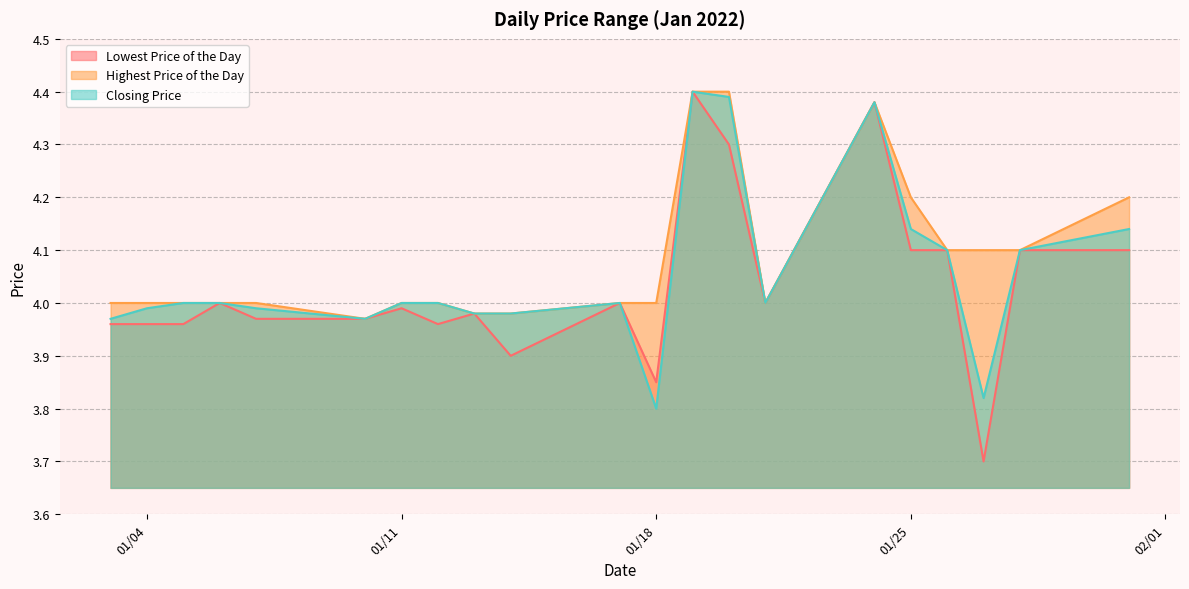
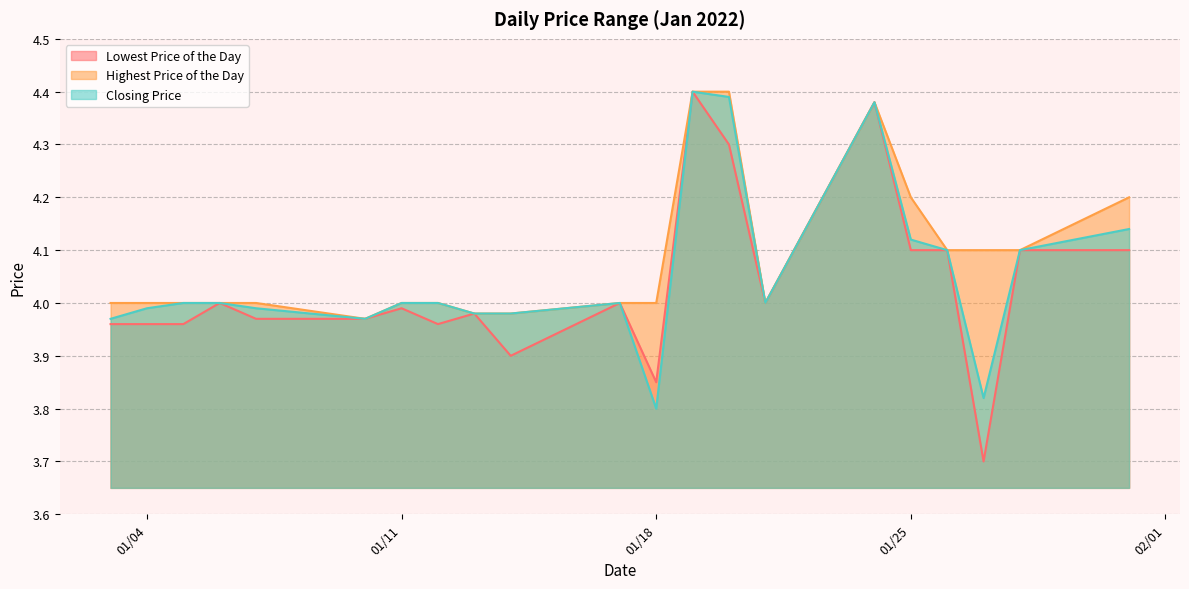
Closing Price, 01/25: 4.14 -> 4.12
